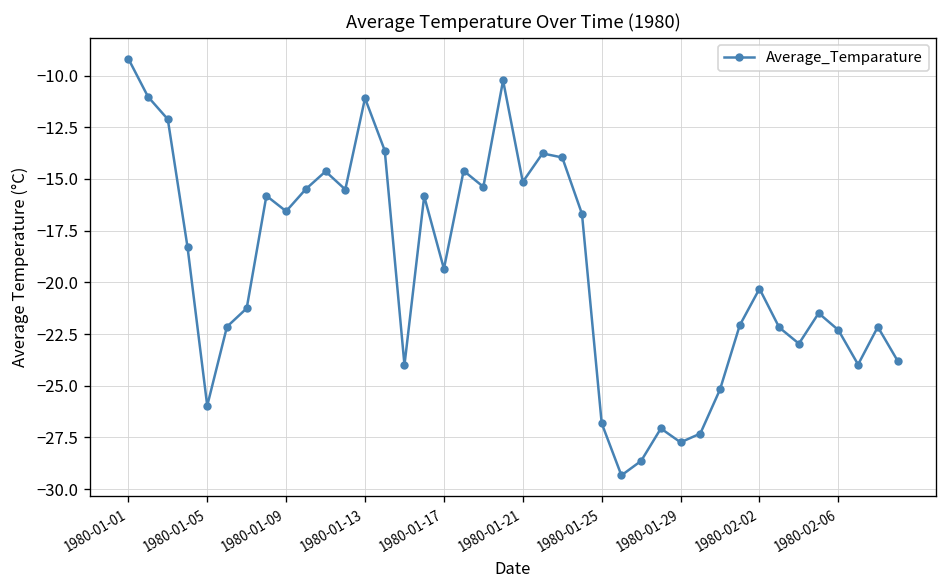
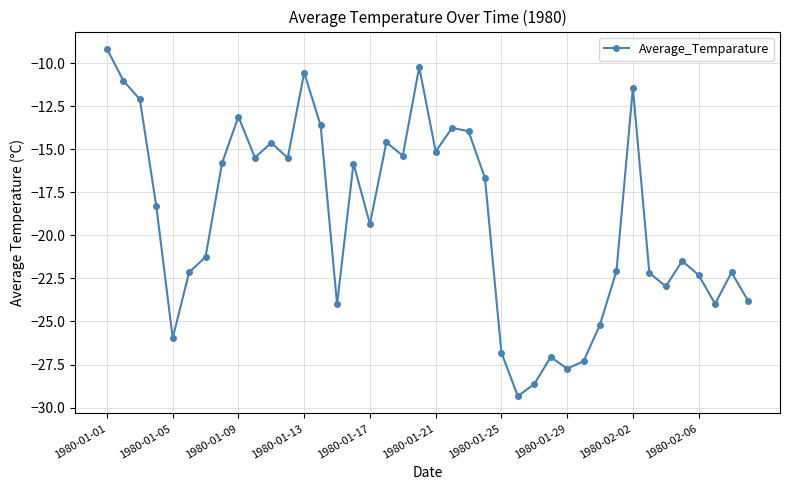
1980-01-09: -16.6 -> -13.1
1980-01-13: -11.1 -> -10.6
1980-02-02: -20.3 -> -11.4
